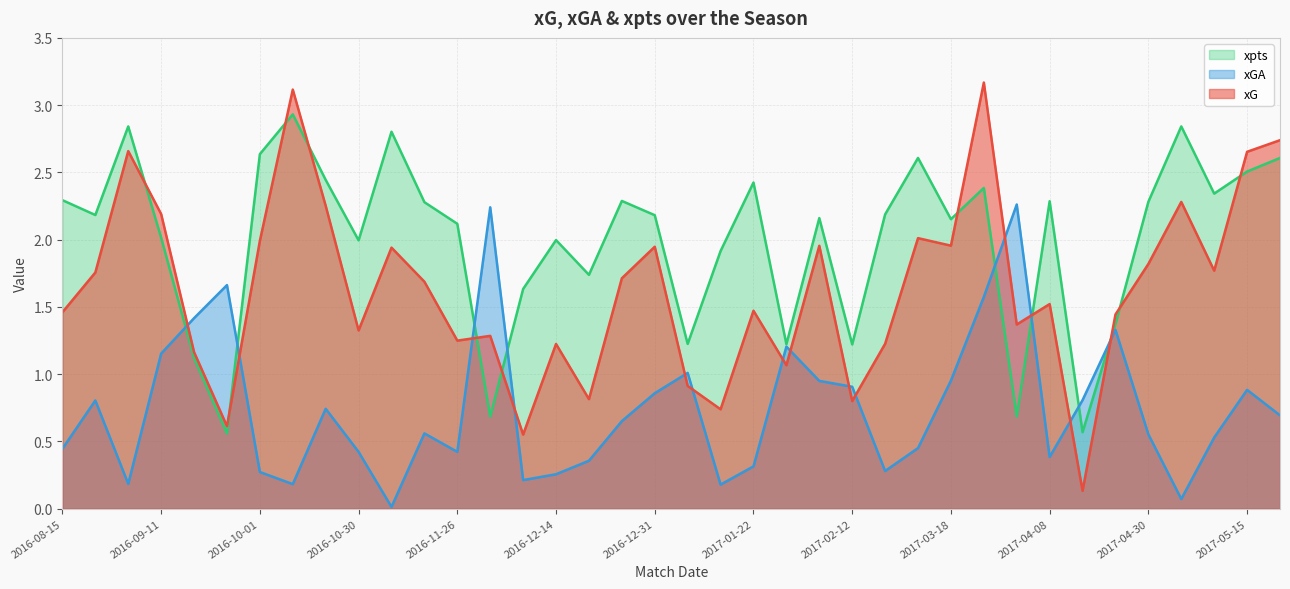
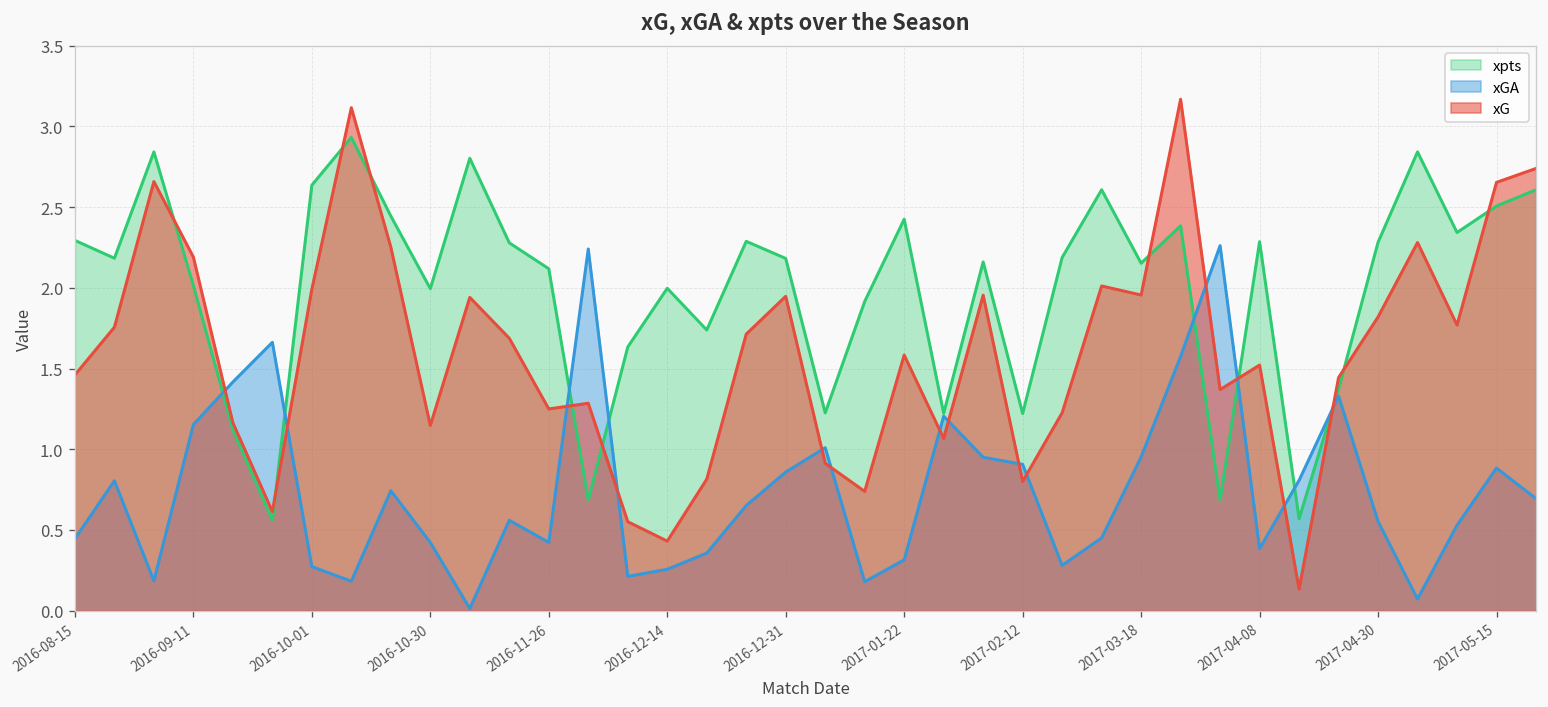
xG, 2016-10-30: 1.33 -> 1.15
xG, 2016-12-14: 1.22 -> 0.43
xG, 2017-01-22: 1.47 -> 1.58
